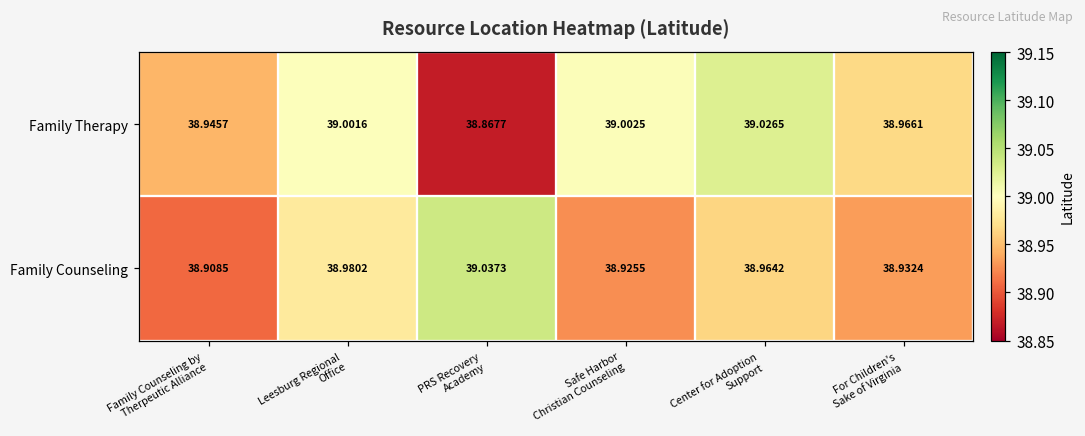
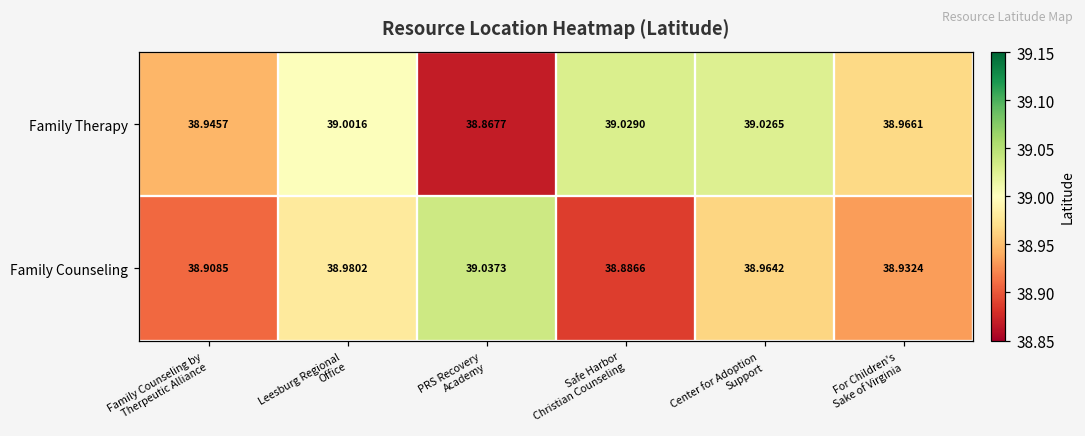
Family Therapy, Safe Harbor Christian Counseling: 39.0025 -> 39.0290
Family Counseling, Safe Harbor Christian Counseling: 38.9255 -> 38.8866
